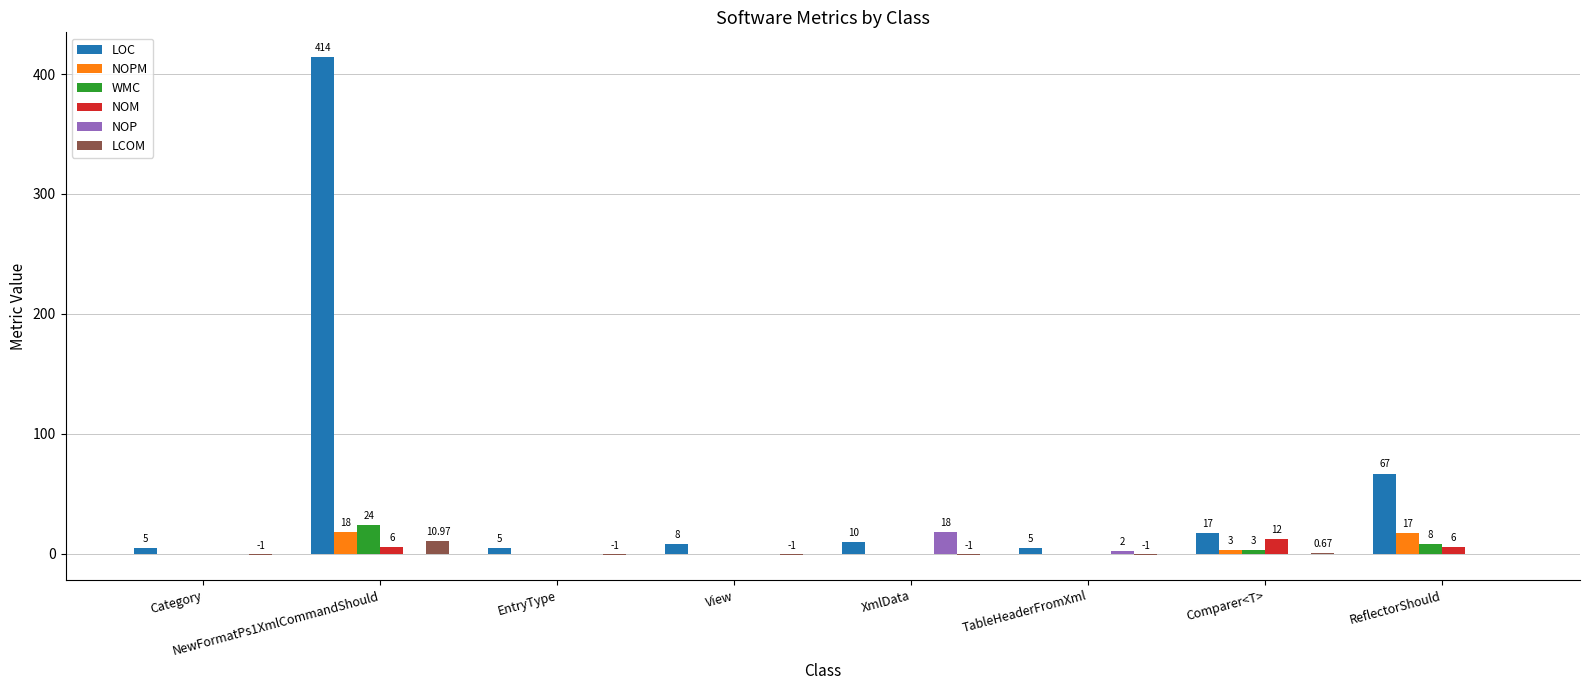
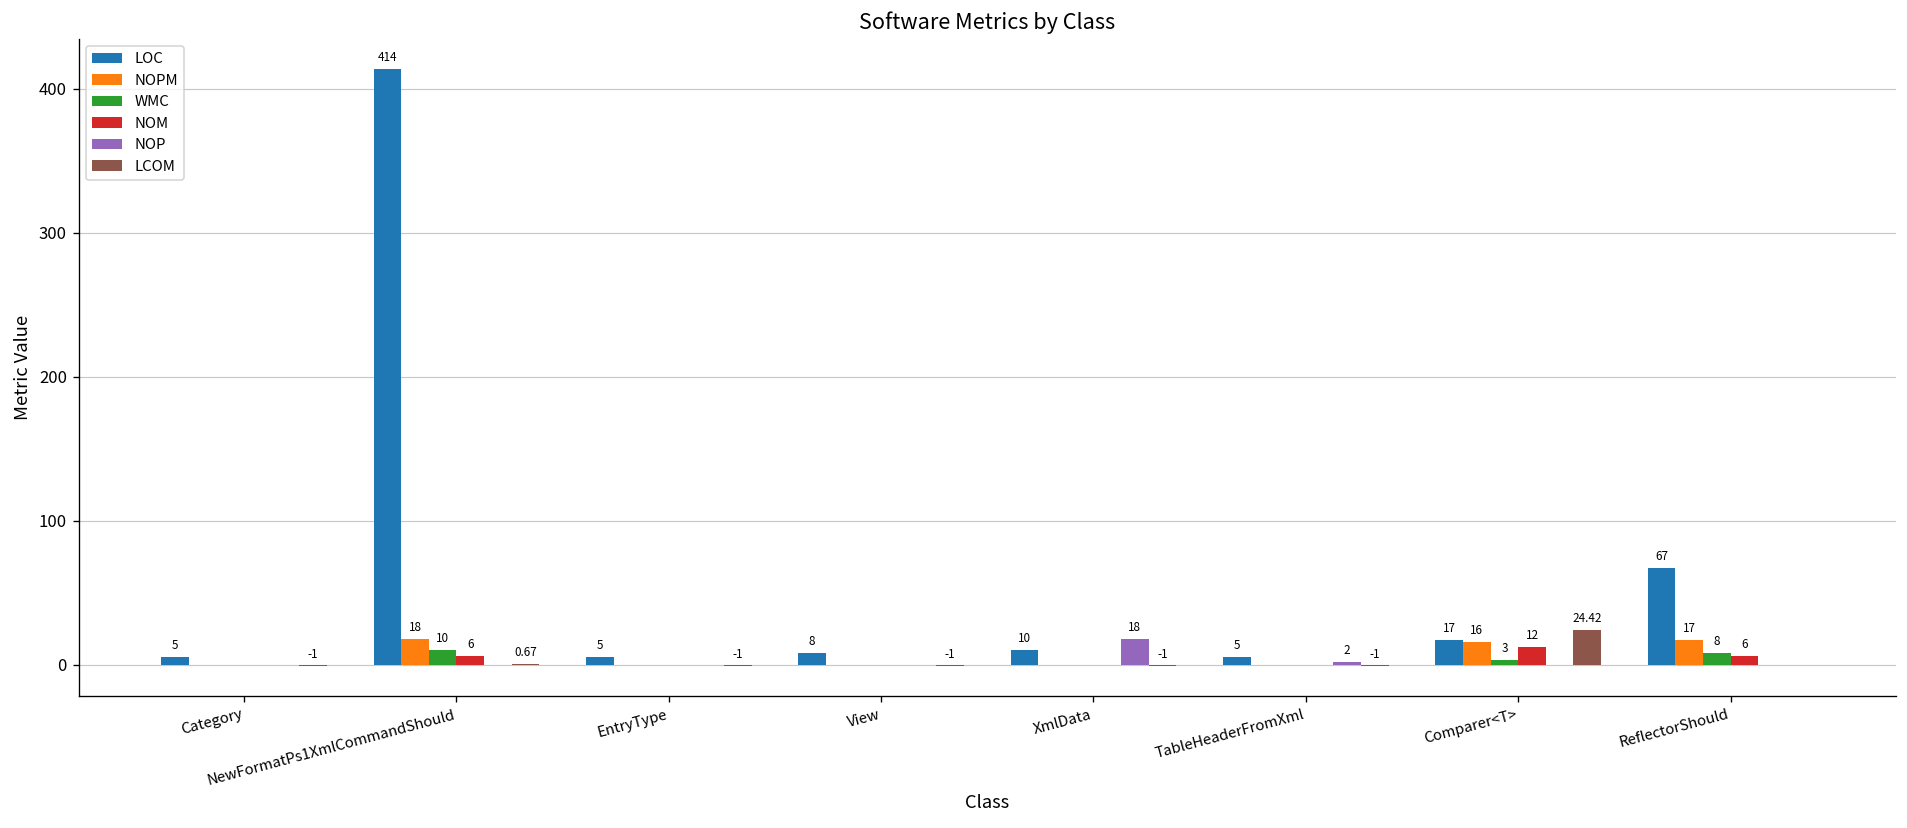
WMC, NewFormatPs1XmlCommandShould: 24 -> 10
LCOM, NewFormatPs1XmlCommandShould: 10.97 -> 0.67
NOPM, Comparer<T>: 3 -> 16
LCOM, Comparer<T>: 0.67 -> 24.42
